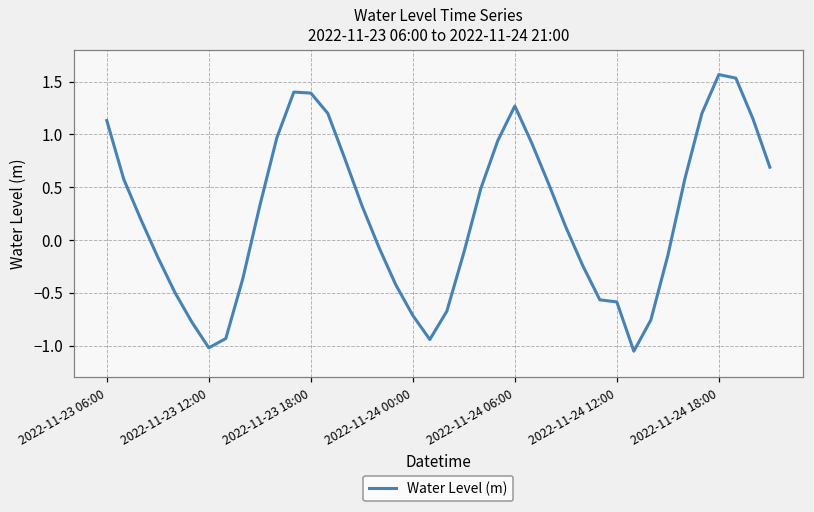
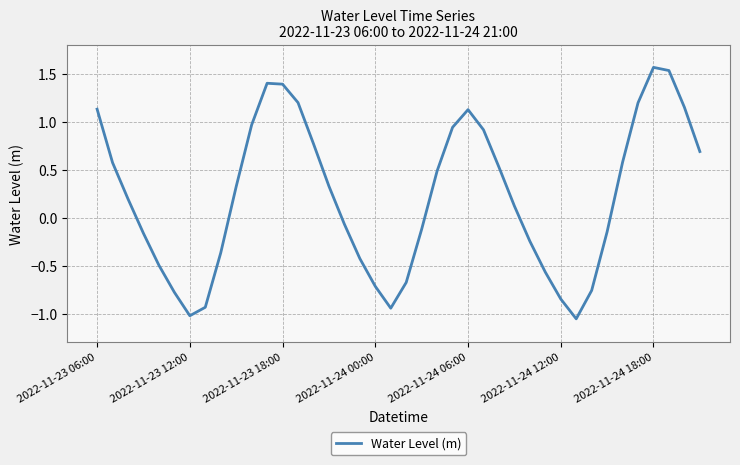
2022-11-24 06:00: 1.3 -> 1.1
2022-11-24 12:00: -0.6 -> -0.8
